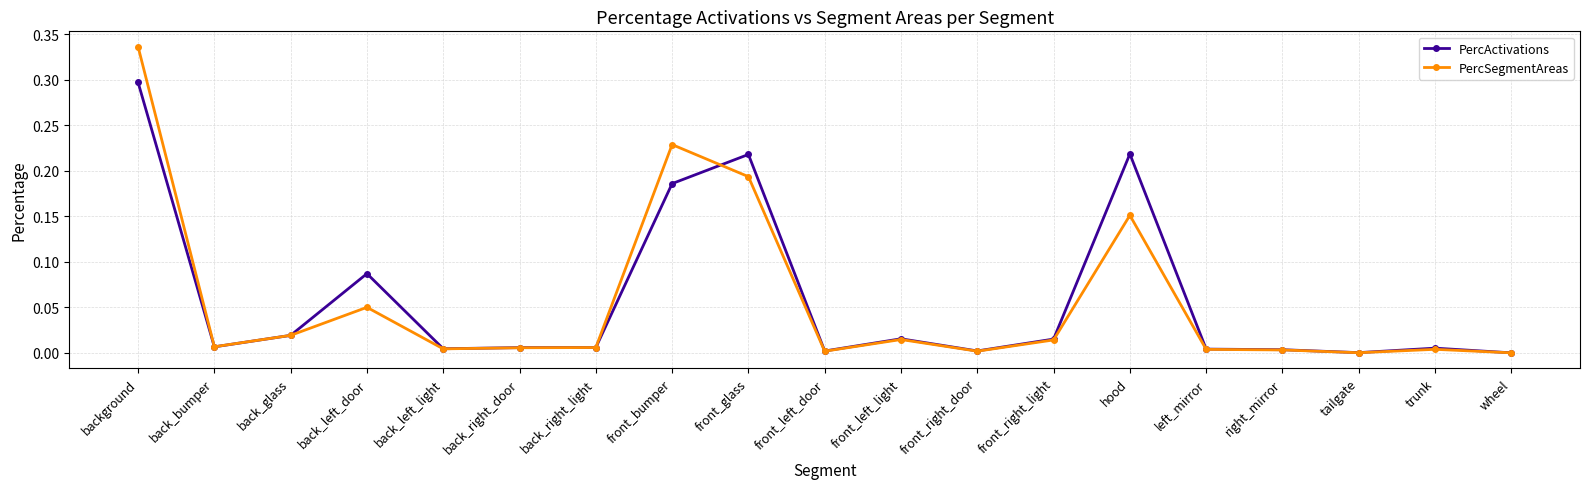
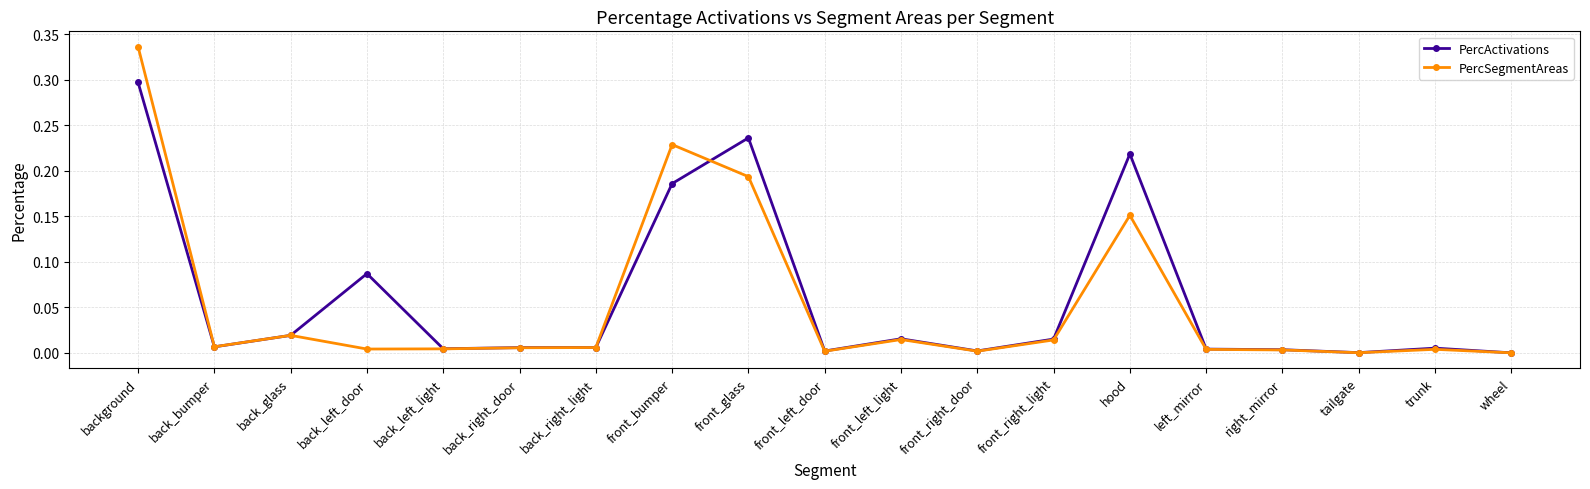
PercSegmentAreas, back_left_door: 0.05 -> 0.00
PercActivations, front_glass: 0.22 -> 0.24
